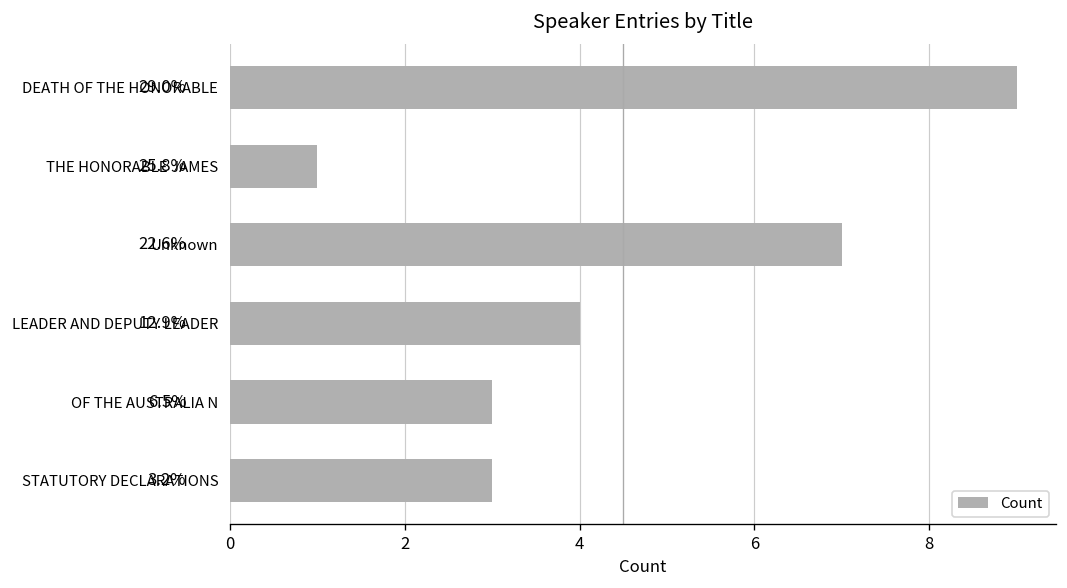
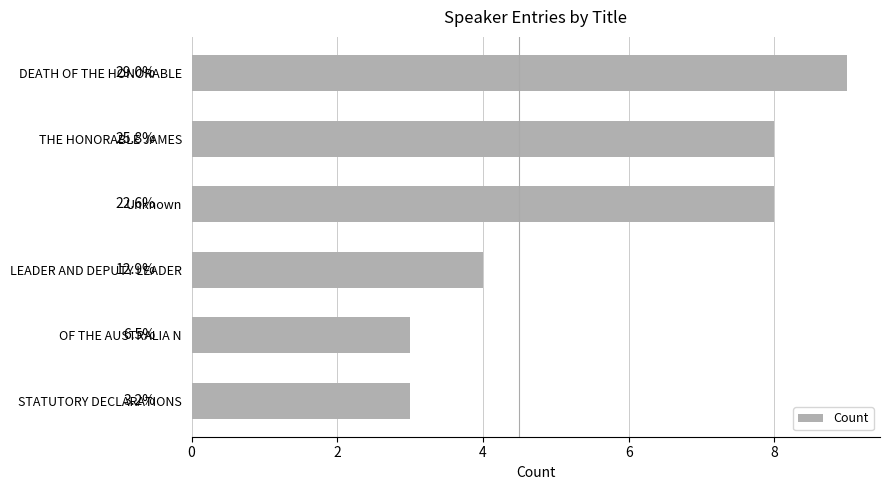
THE HONORABLE JAMES: 1 -> 8
Unknown: 7 -> 8
